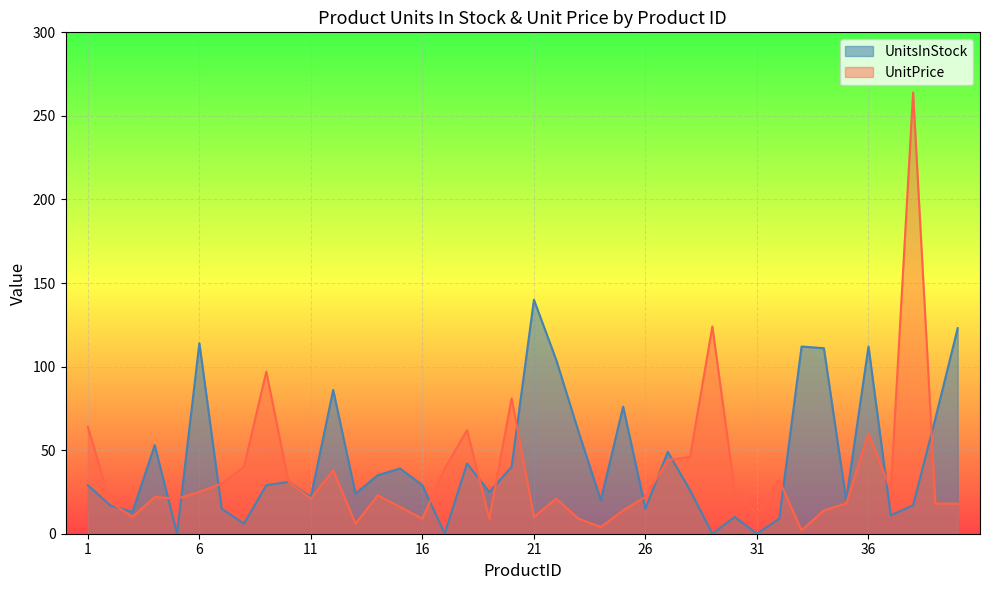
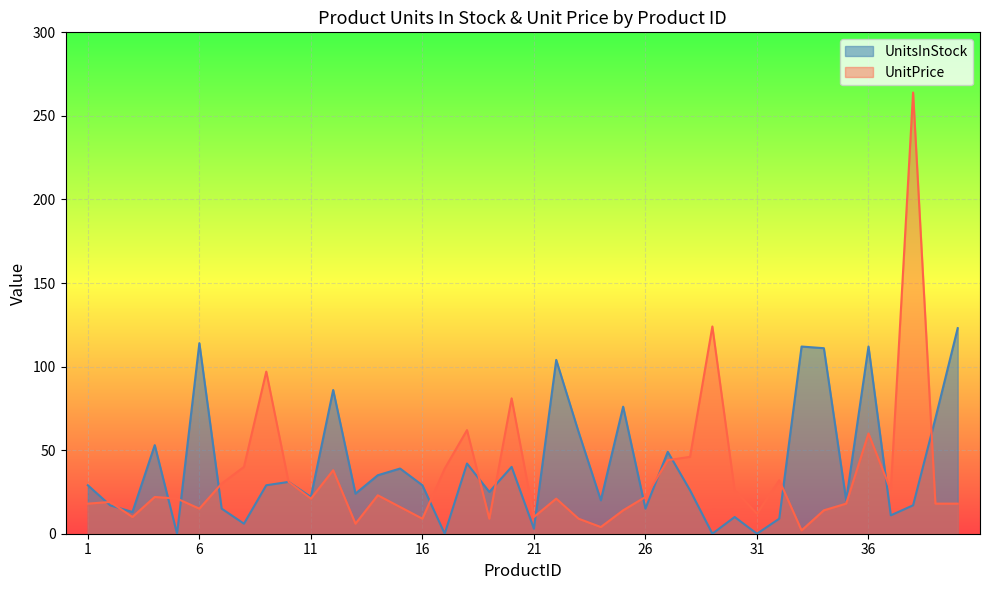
UnitPrice, 1: 64 -> 18
UnitPrice, 6: 25 -> 15
UnitsInStock, 21: 140 -> 3
